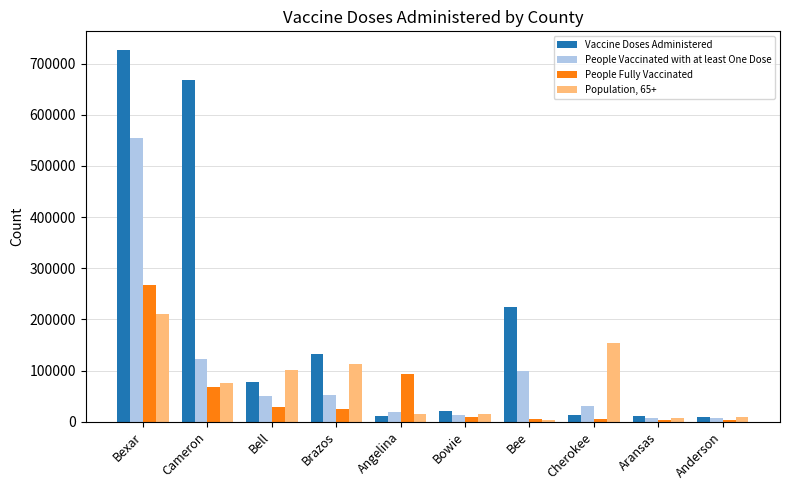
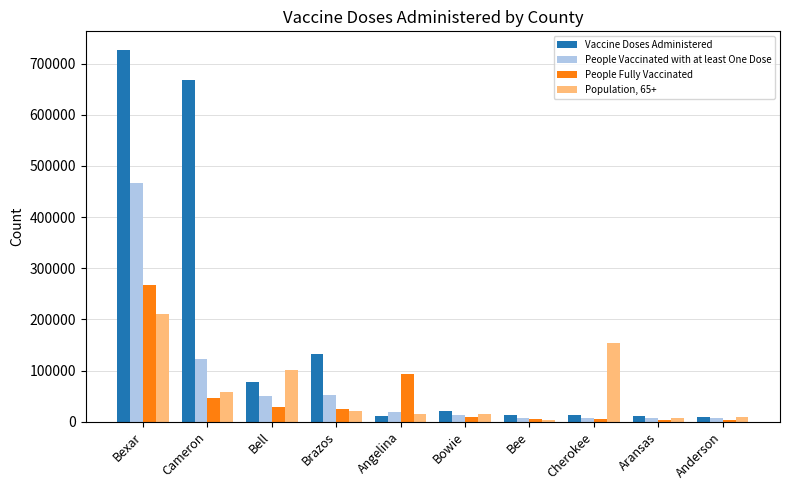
People Vaccinated with at least One Dose, Bexar: 550000 -> 470000
People Fully Vaccinated, Cameron: 70000 -> 50000
Population, 65+, Cameron: 70000 -> 60000
Population, 65+, Brazos: 110000 -> 20000
Vaccine Doses Administered, Bee: 220000 -> 10000
People Vaccinated with at least One Dose, Bee: 100000 -> 10000
People Vaccinated with at least One Dose, Cherokee: 30000 -> 10000
